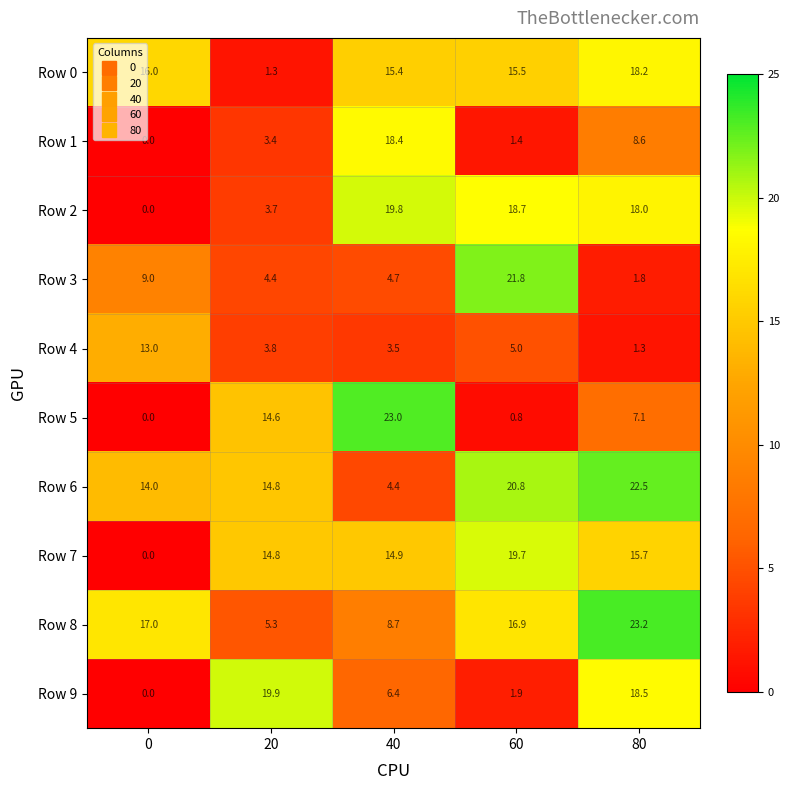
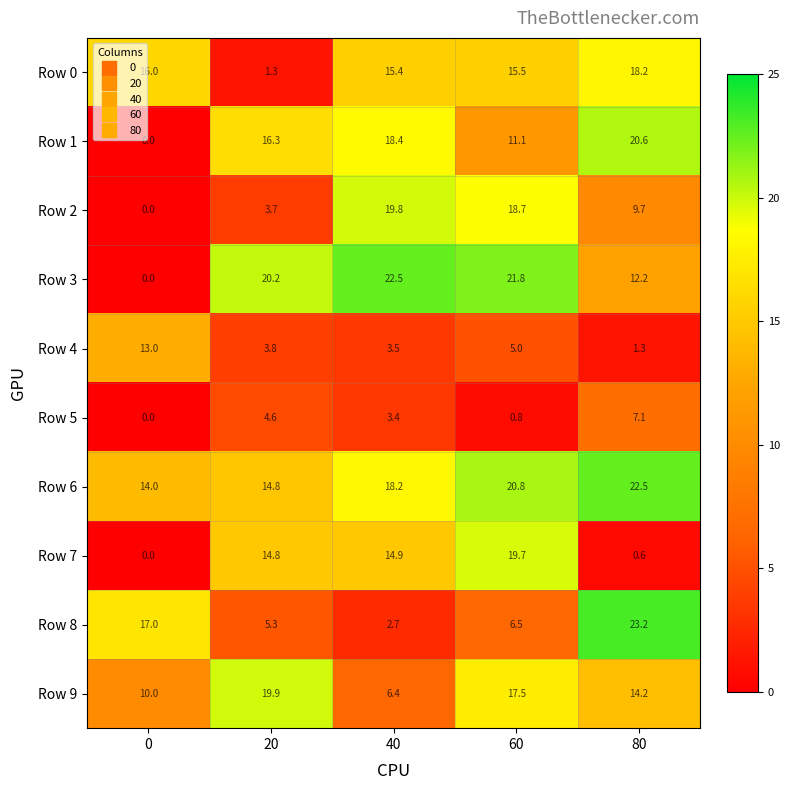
Row 1, 20: 3.4 -> 16.3
Row 1, 60: 1.4 -> 11.1
Row 1, 80: 8.6 -> 20.6
Row 2, 80: 18.0 -> 9.7
Row 3, 0: 9.0 -> 0.0
Row 3, 20: 4.4 -> 20.2
Row 3, 40: 4.7 -> 22.5
Row 3, 80: 1.8 -> 12.2
Row 5, 20: 14.6 -> 4.6
Row 5, 40: 23.0 -> 3.4
Row 6, 40: 4.4 -> 18.2
Row 7, 80: 15.7 -> 0.6
Row 8, 40: 8.7 -> 2.7
Row 8, 60: 16.9 -> 6.5
Row 9, 0: 0.0 -> 10.0
Row 9, 60: 1.9 -> 17.5
Row 9, 80: 18.5 -> 14.2
